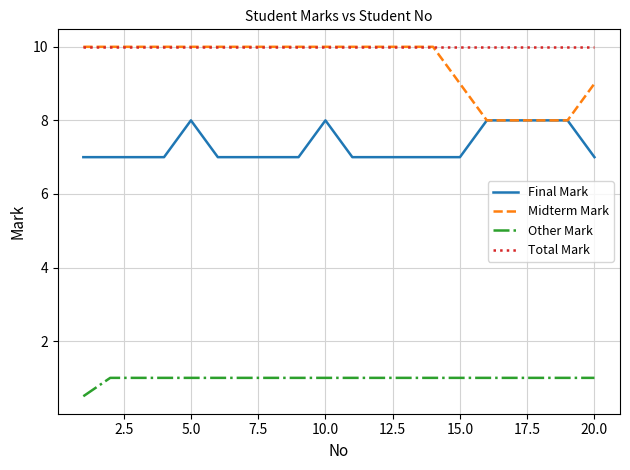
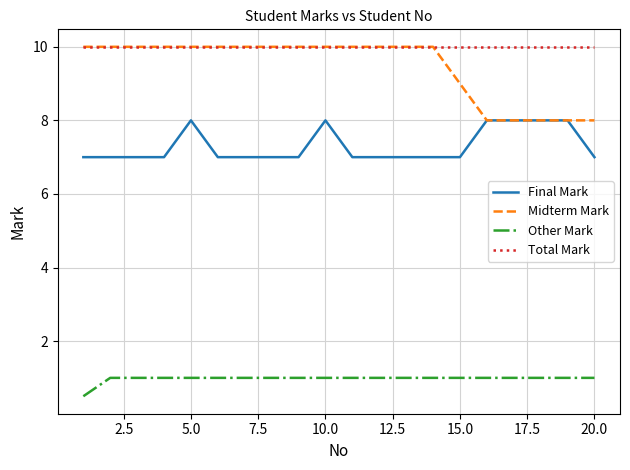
Midterm Mark, 20.0: 9 -> 8
